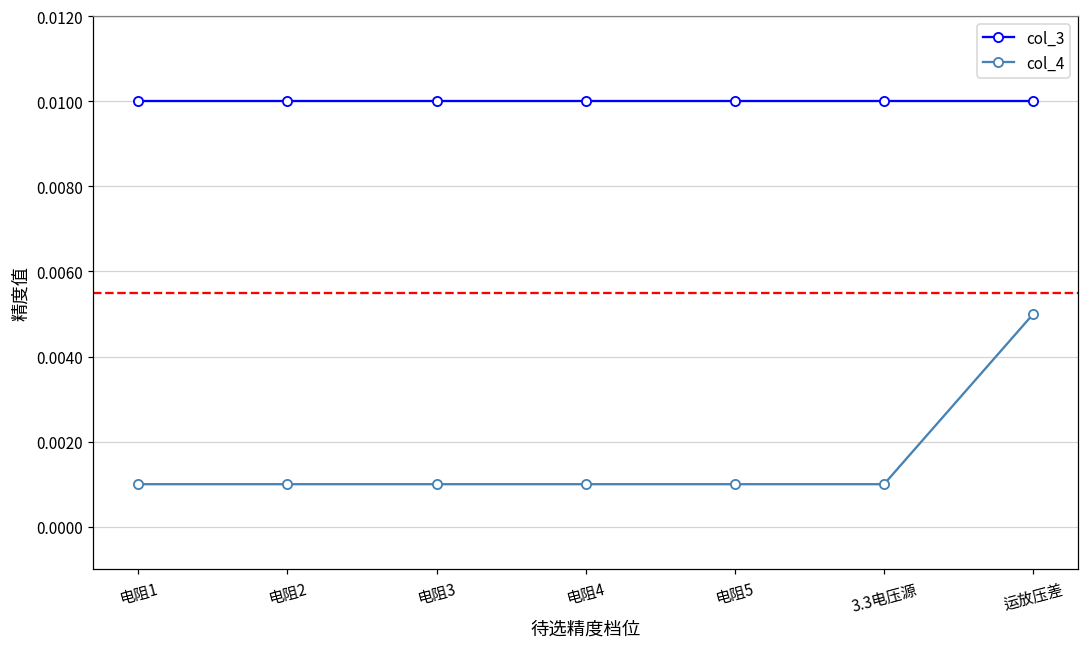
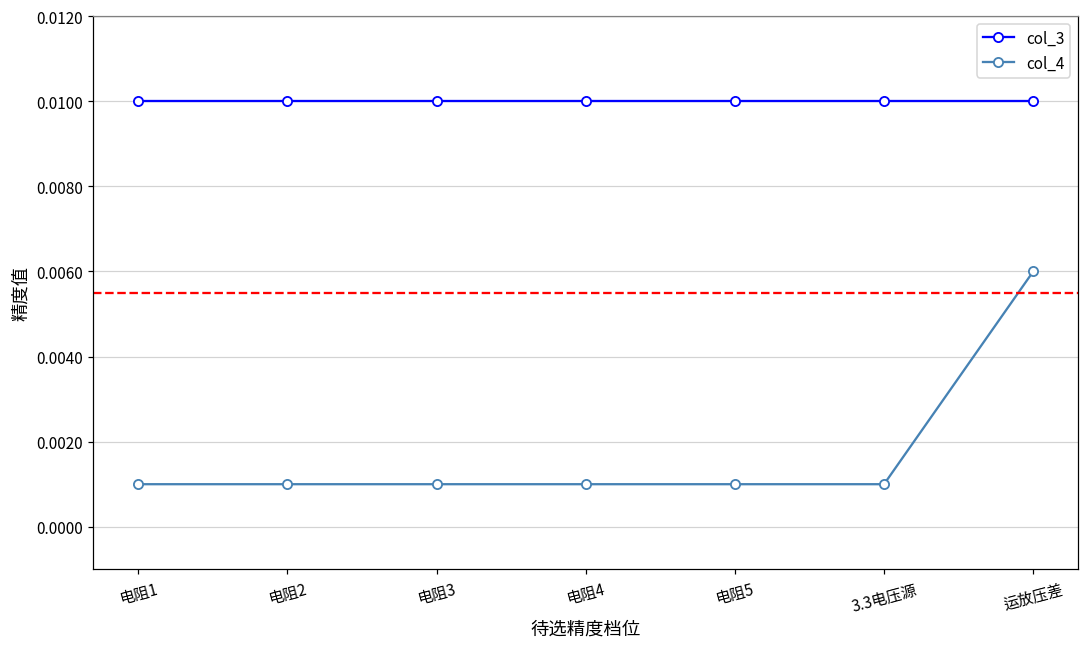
col_4, 运放压差: 0.005 -> 0.006
